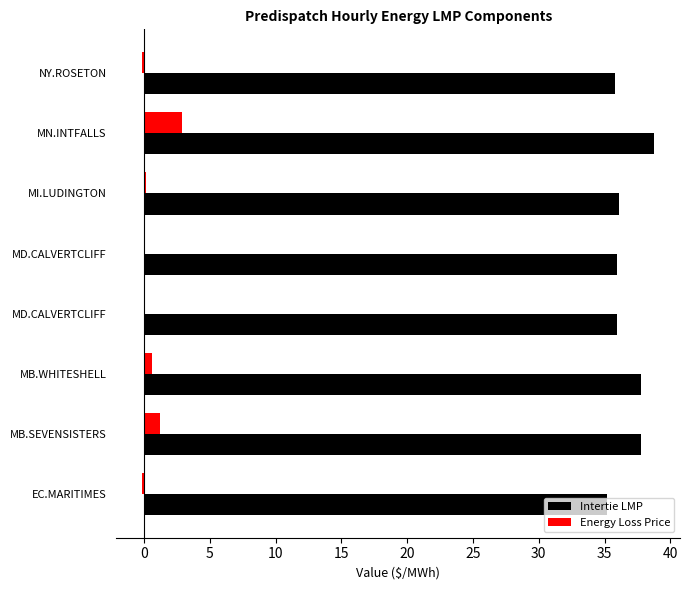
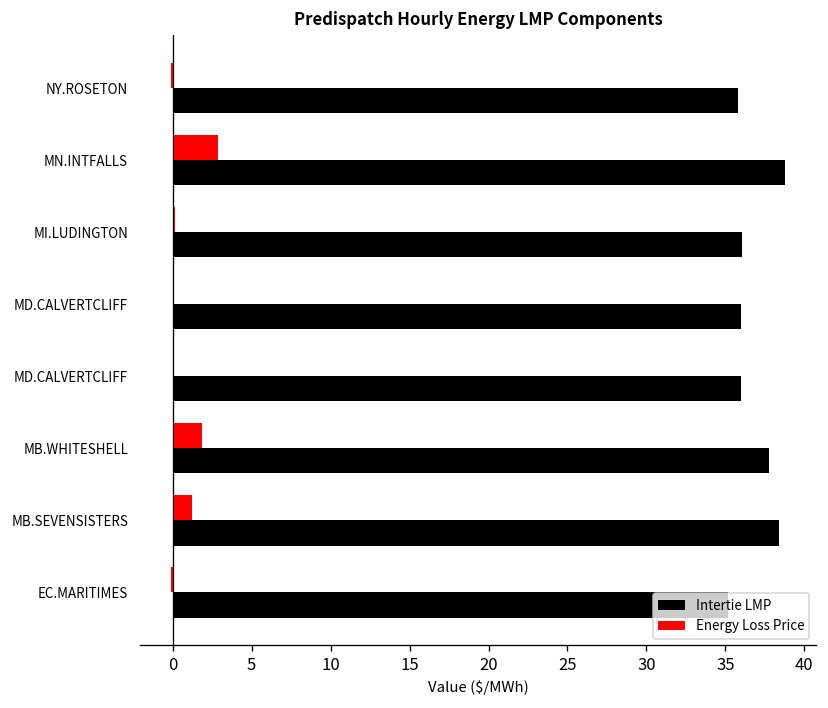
Energy Loss Price, MB.WHITESHELL: 0.6 -> 1.9
Intertie LMP, MB.SEVENSISTERS: 37.8 -> 38.4
